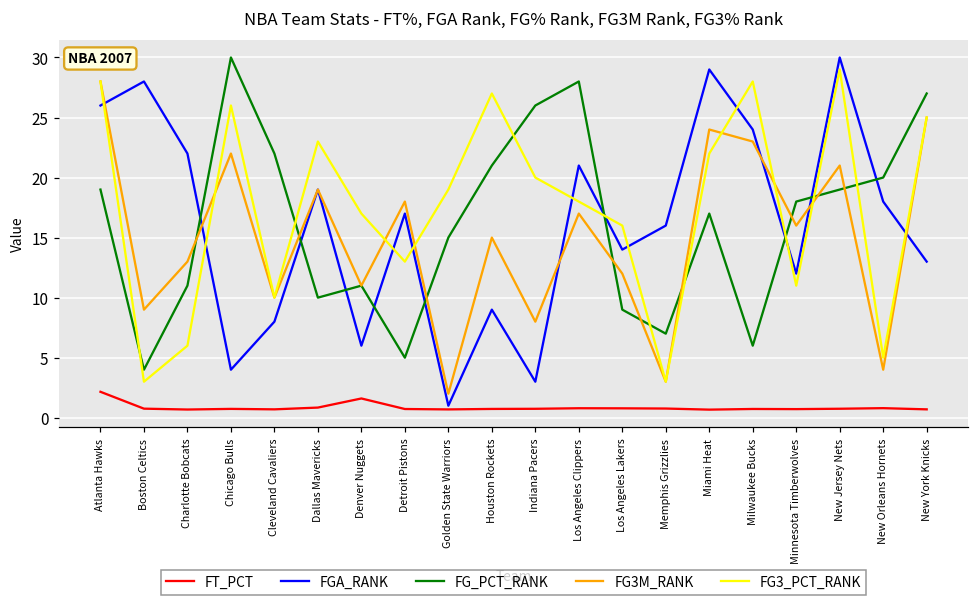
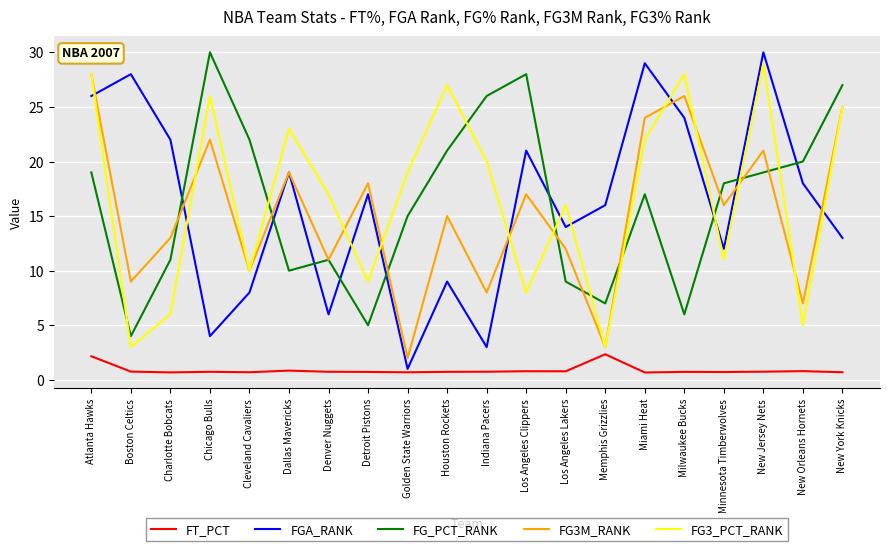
FT_PCT, Denver Nuggets: 1.6 -> 0.7
FG3_PCT_RANK, Detroit Pistons: 13 -> 9
FG3_PCT_RANK, Los Angeles Clippers: 18 -> 8
FT_PCT, Memphis Grizzlies: 0.8 -> 2.3
FG3M_RANK, Milwaukee Bucks: 23 -> 26
FG3M_RANK, New Orleans Hornets: 4 -> 7
